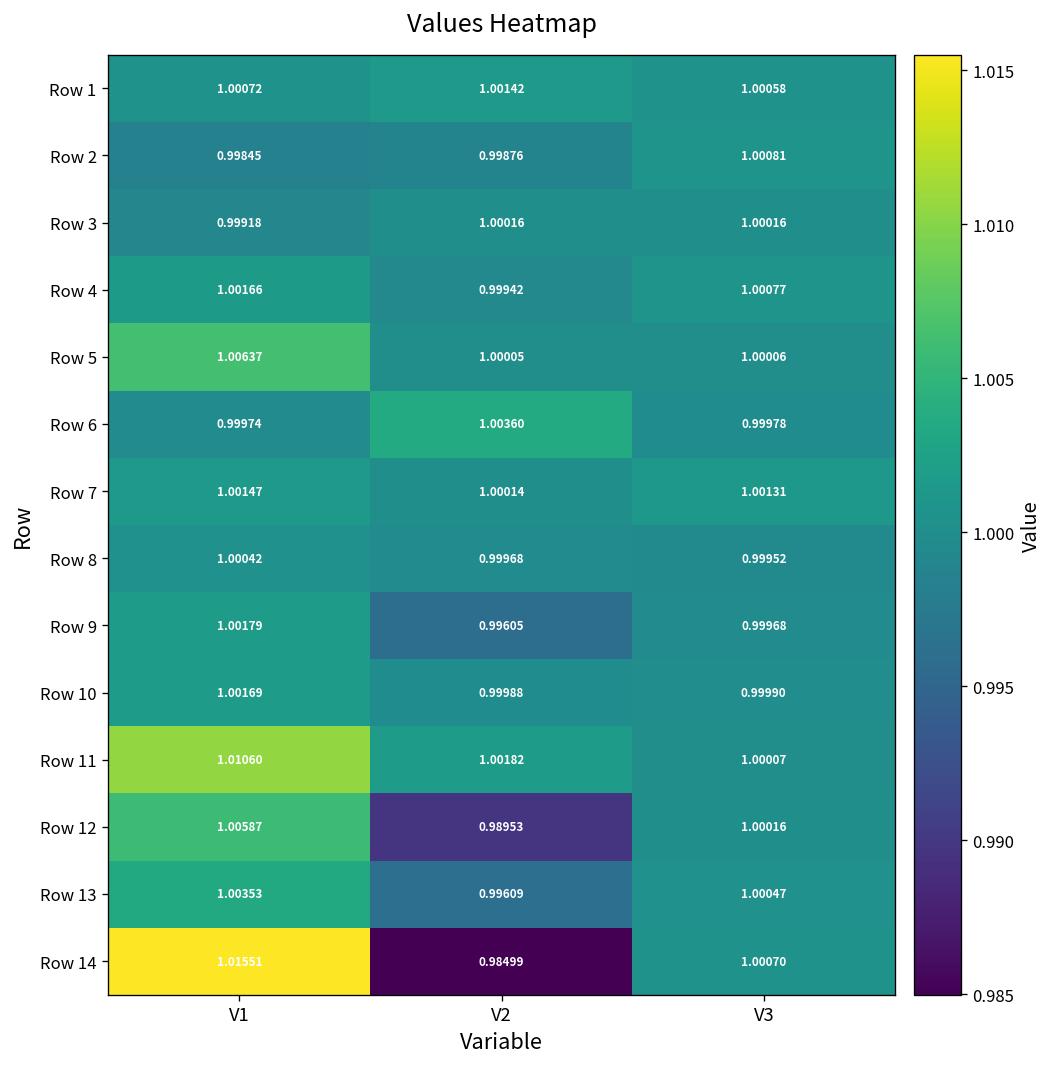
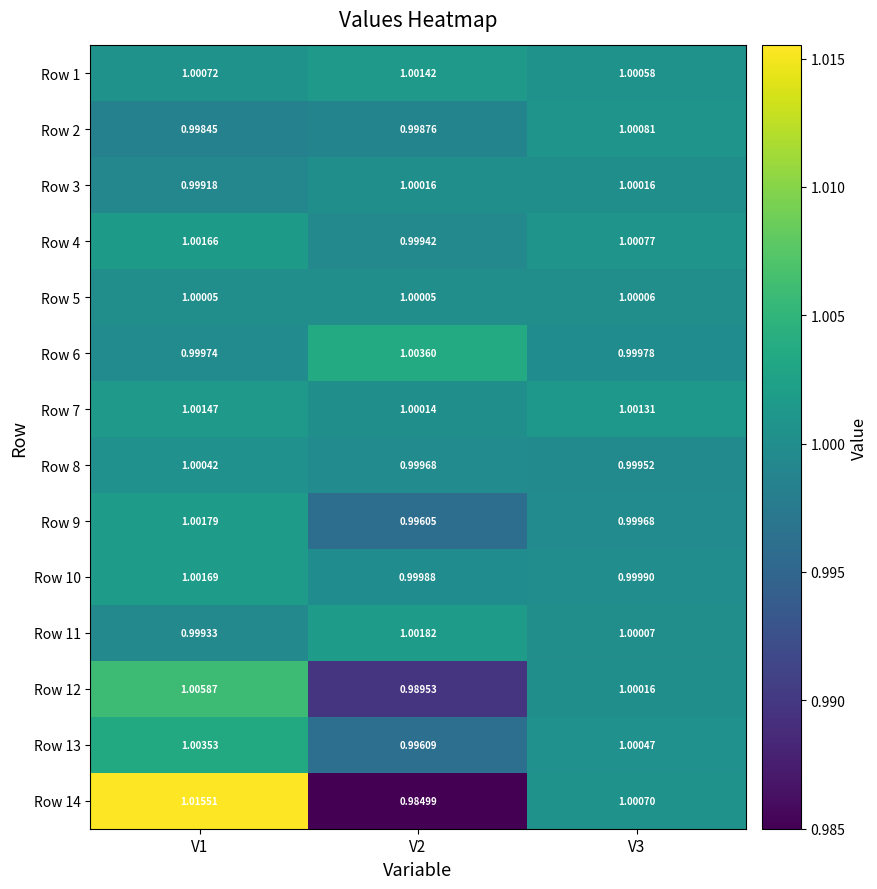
Row 5, V1: 1.00637 -> 1.00005
Row 11, V1: 1.01060 -> 0.99933
